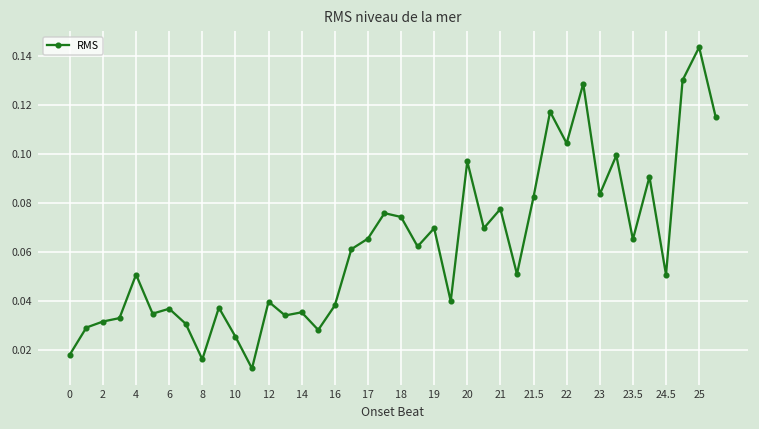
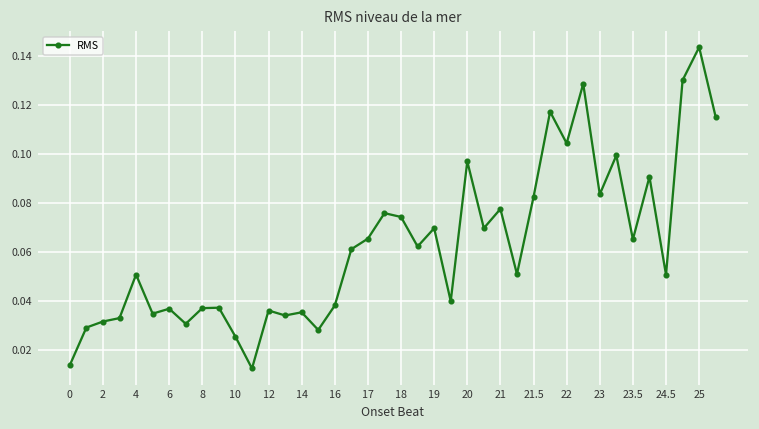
0: 0.018 -> 0.014
8: 0.016 -> 0.037
12: 0.040 -> 0.036
